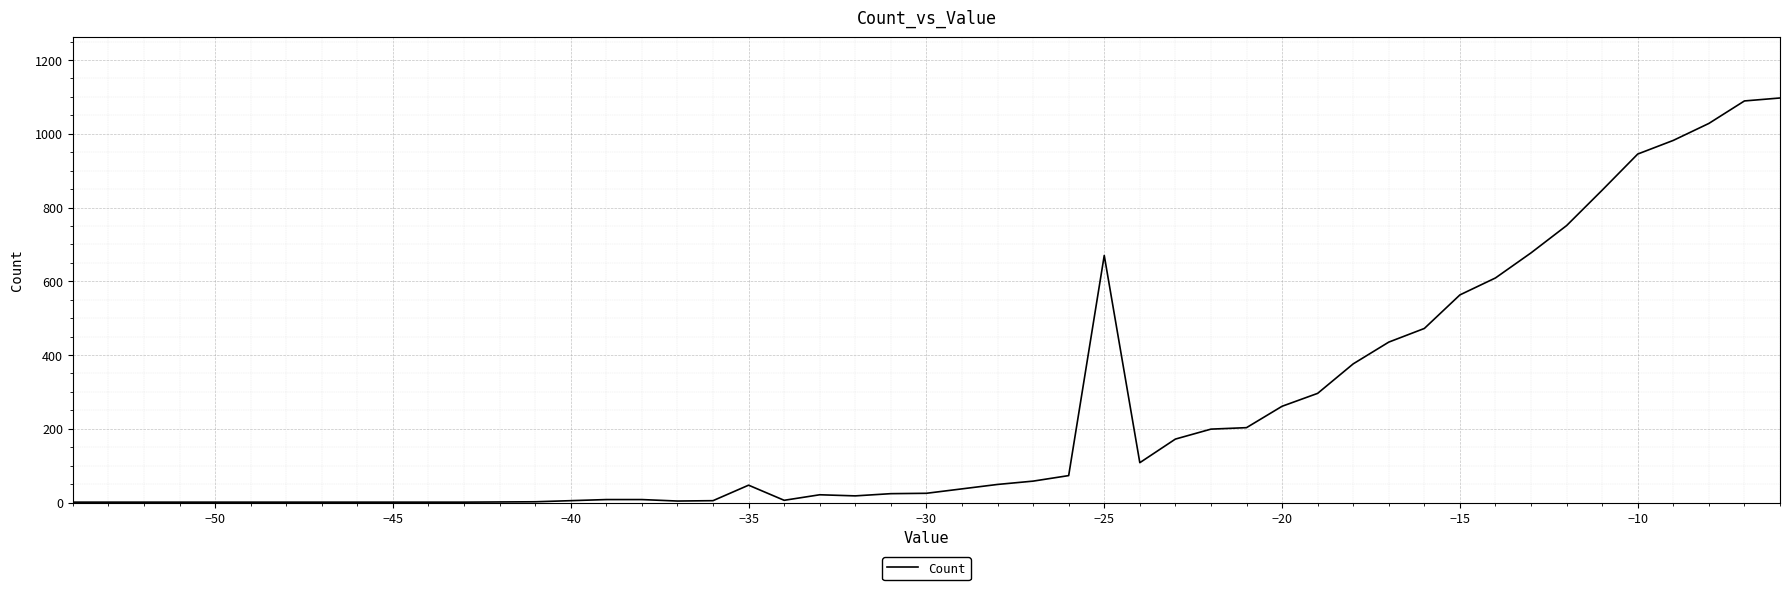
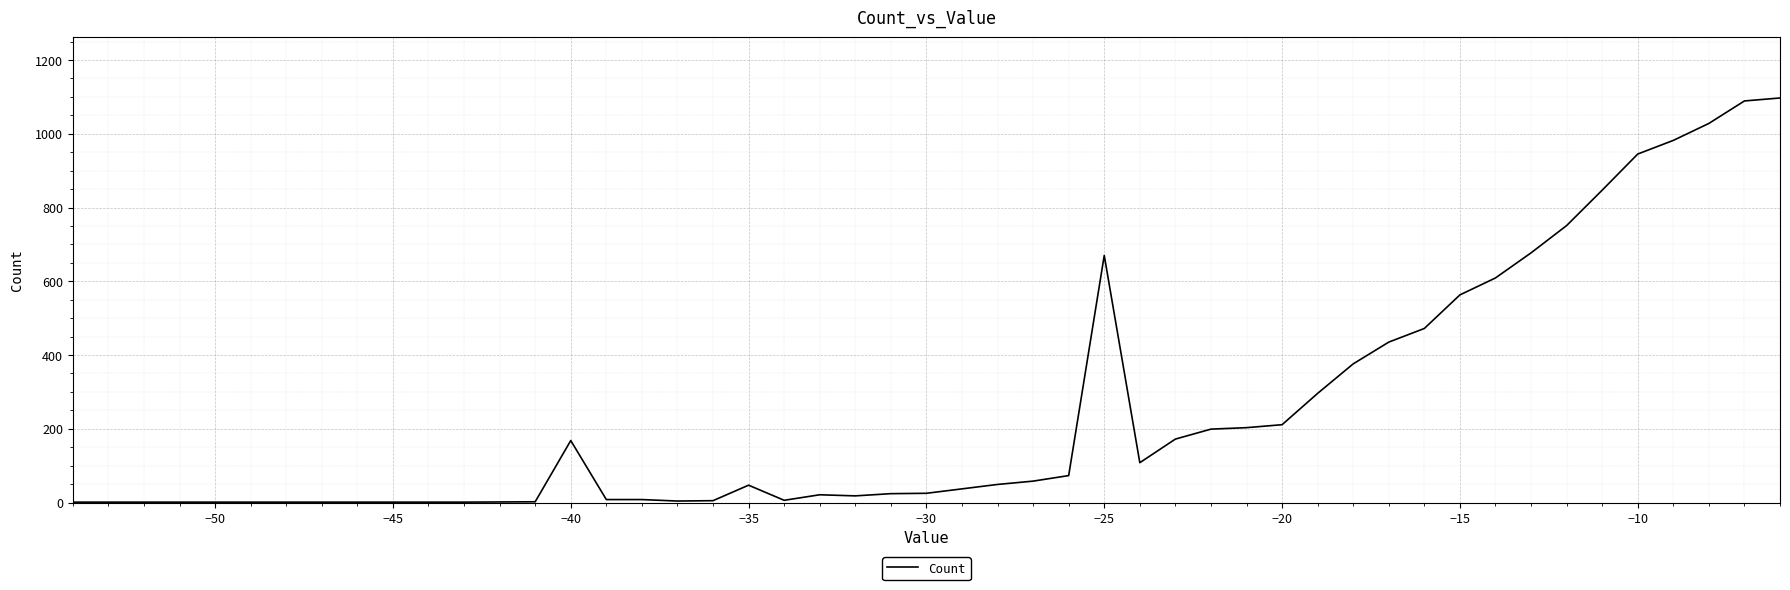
−40: 10 -> 170
−20: 260 -> 210
